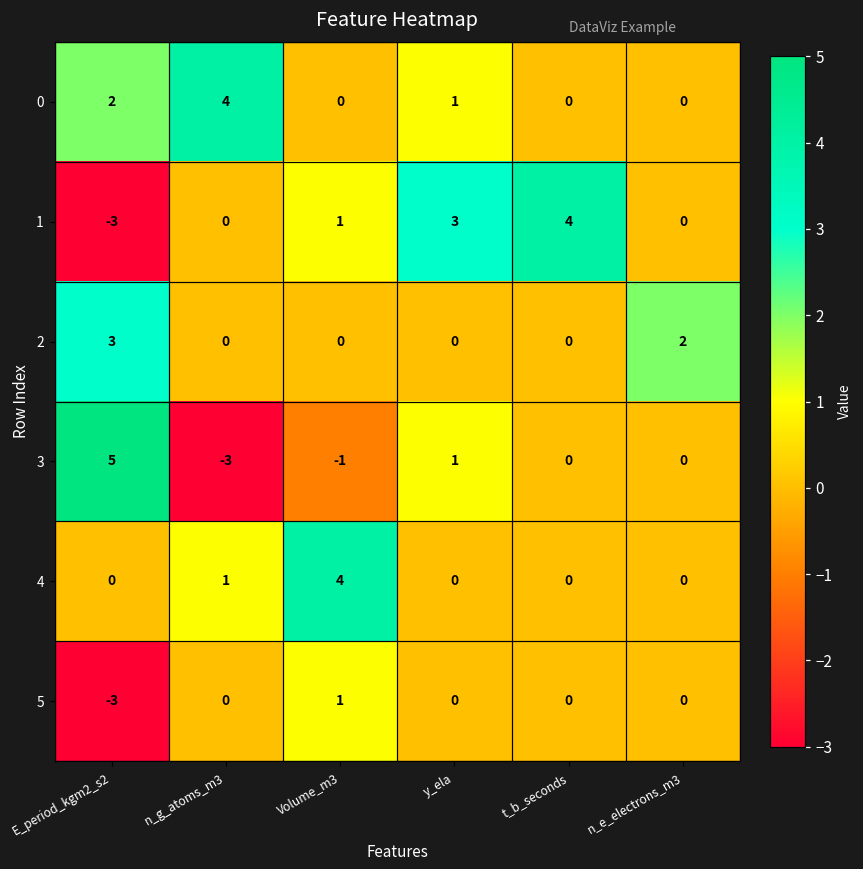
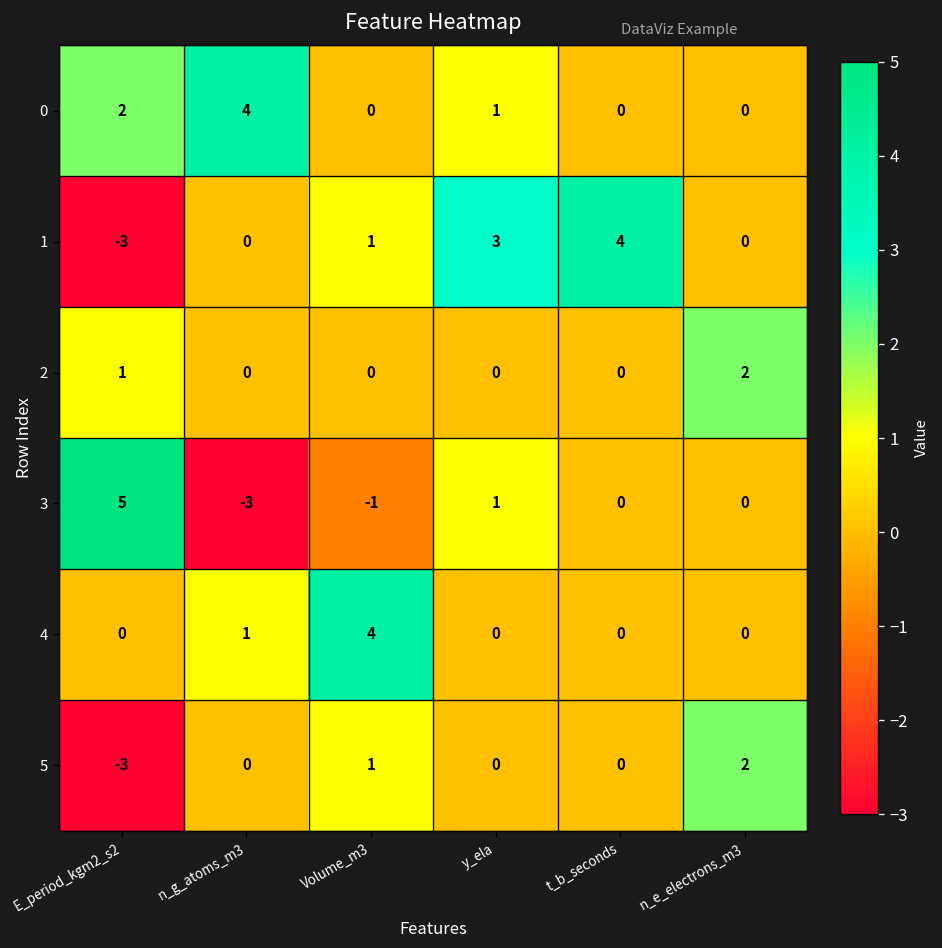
2, E_period_kgm2_s2: 3 -> 1
5, n_e_electrons_m3: 0 -> 2
